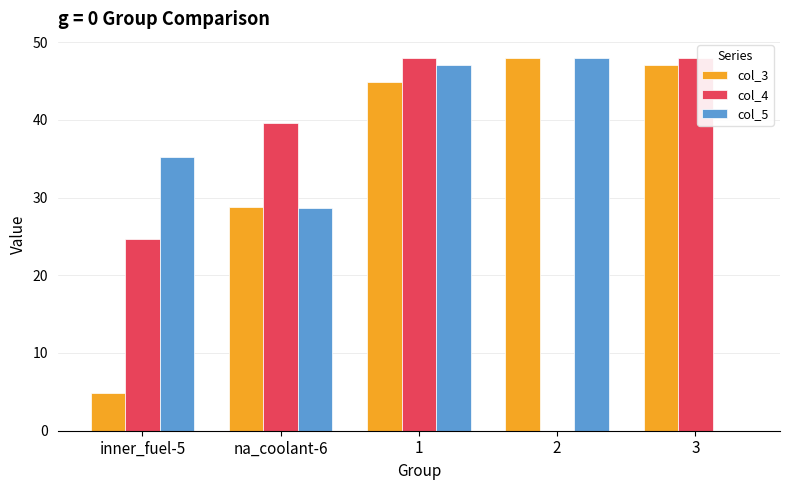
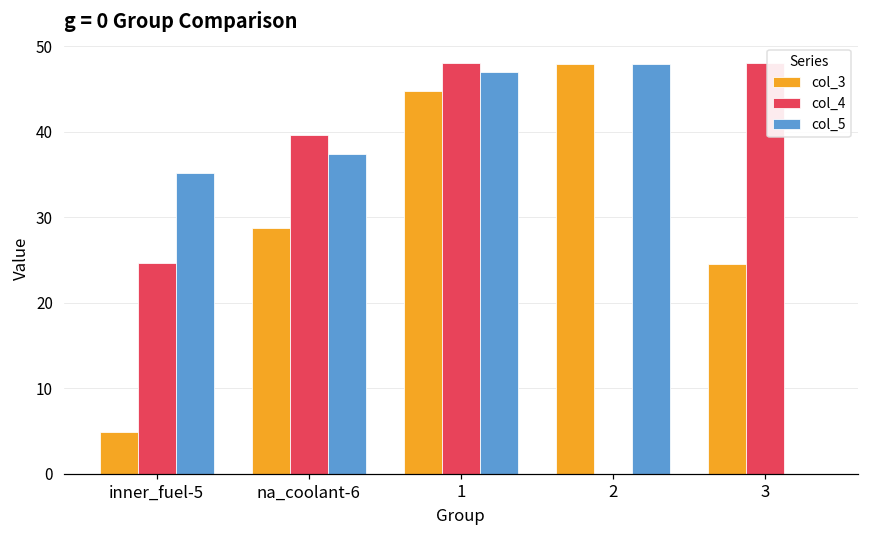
col_5, na_coolant-6: 29 -> 37
col_3, 3: 47 -> 25
